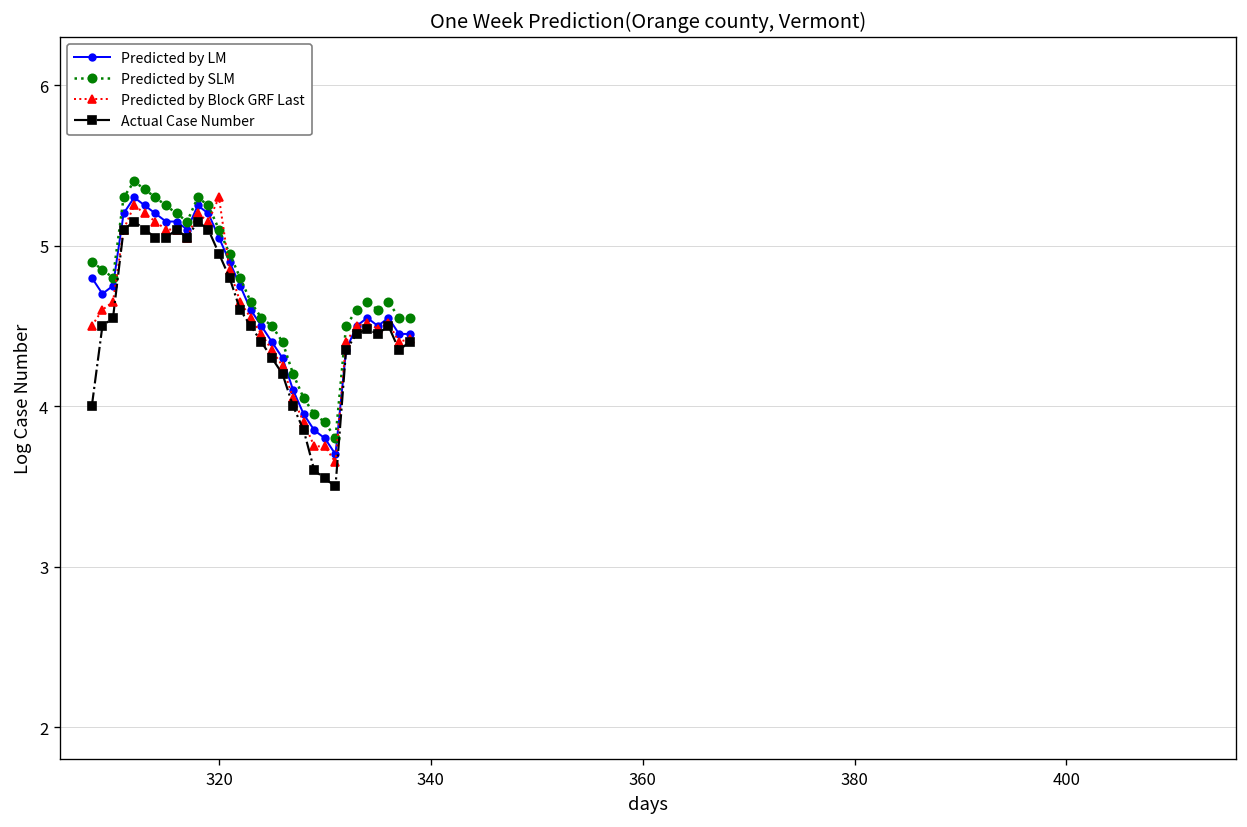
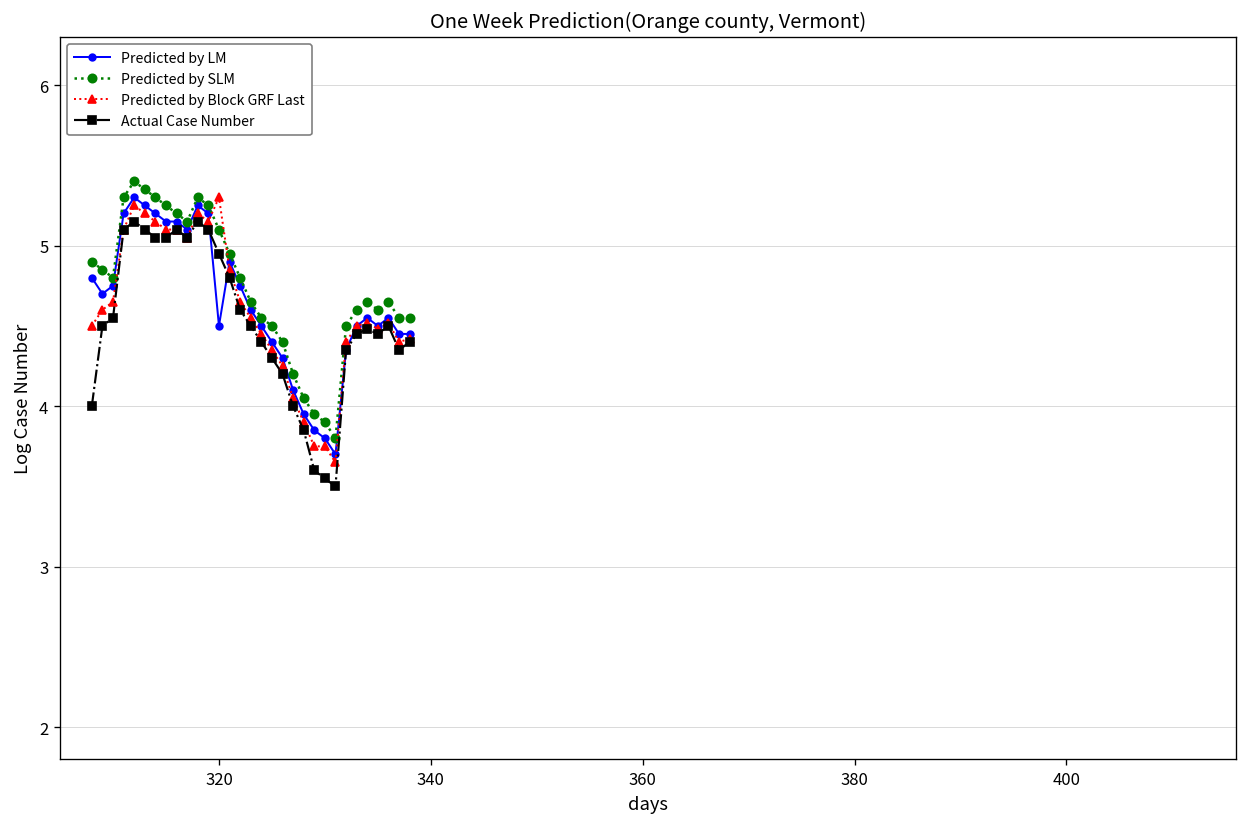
Predicted by LM, 320: 5.05 -> 4.50
